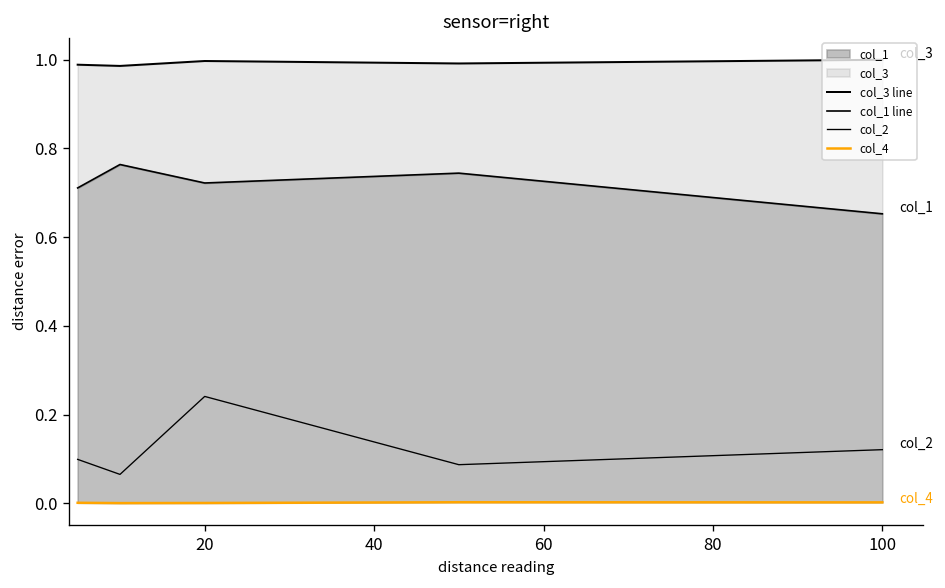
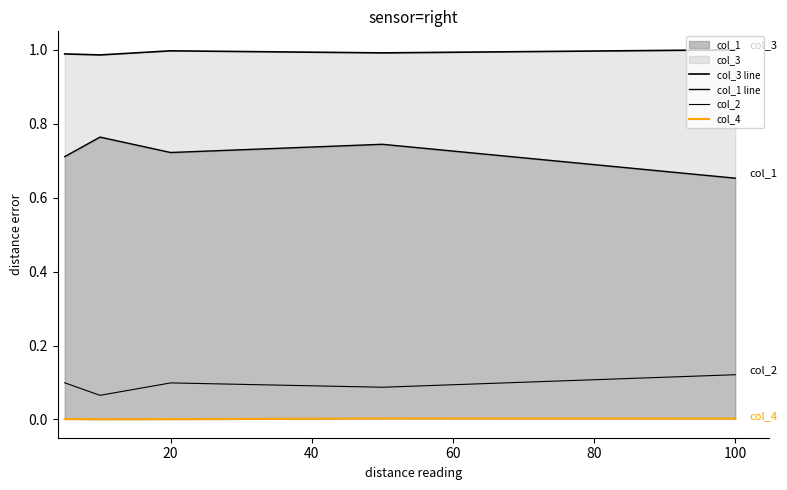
col_2, 20: 0.24 -> 0.10
